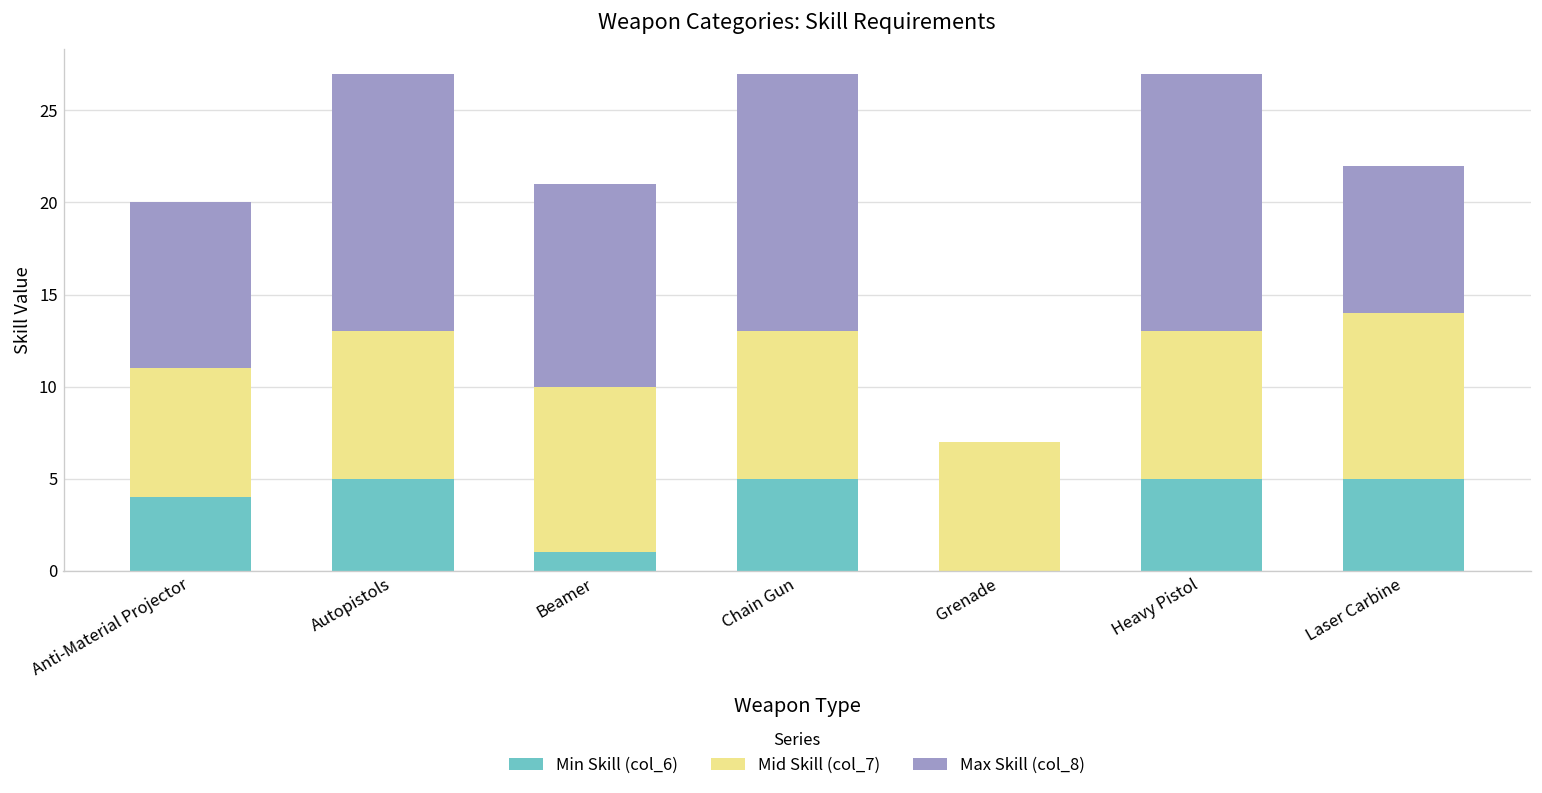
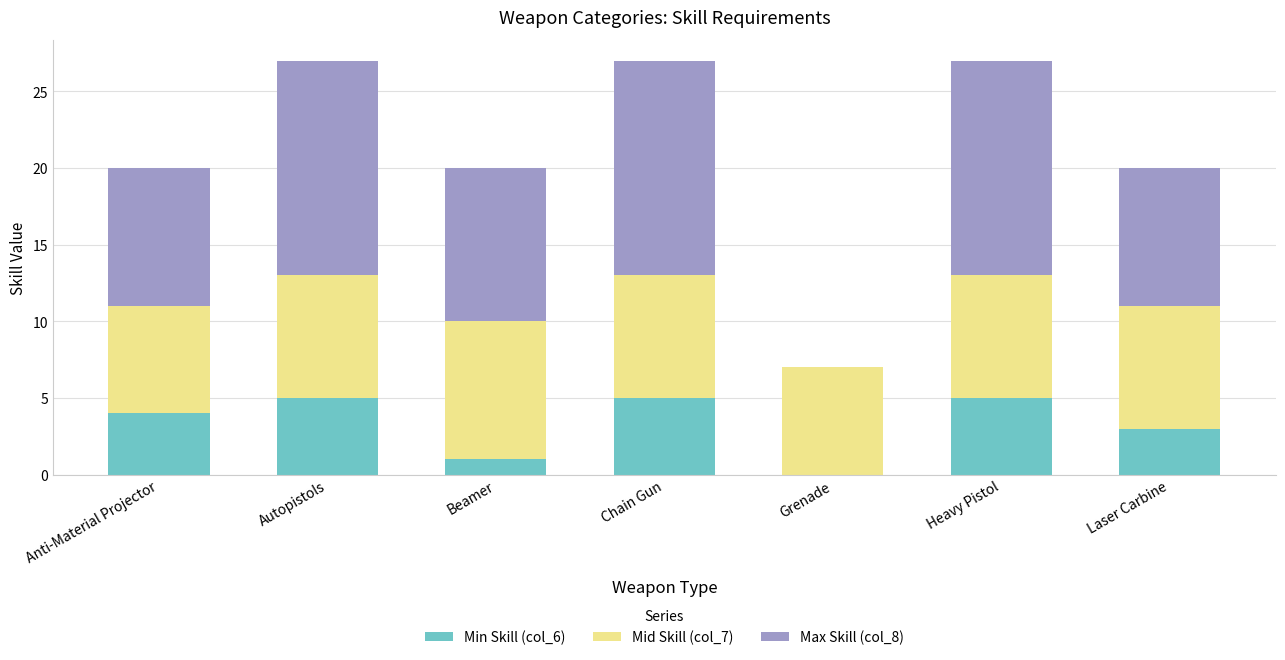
Max Skill (col_8), Beamer: 11 -> 10
Min Skill (col_6), Laser Carbine: 5 -> 3
Mid Skill (col_7), Laser Carbine: 9 -> 8
Max Skill (col_8), Laser Carbine: 8 -> 9
